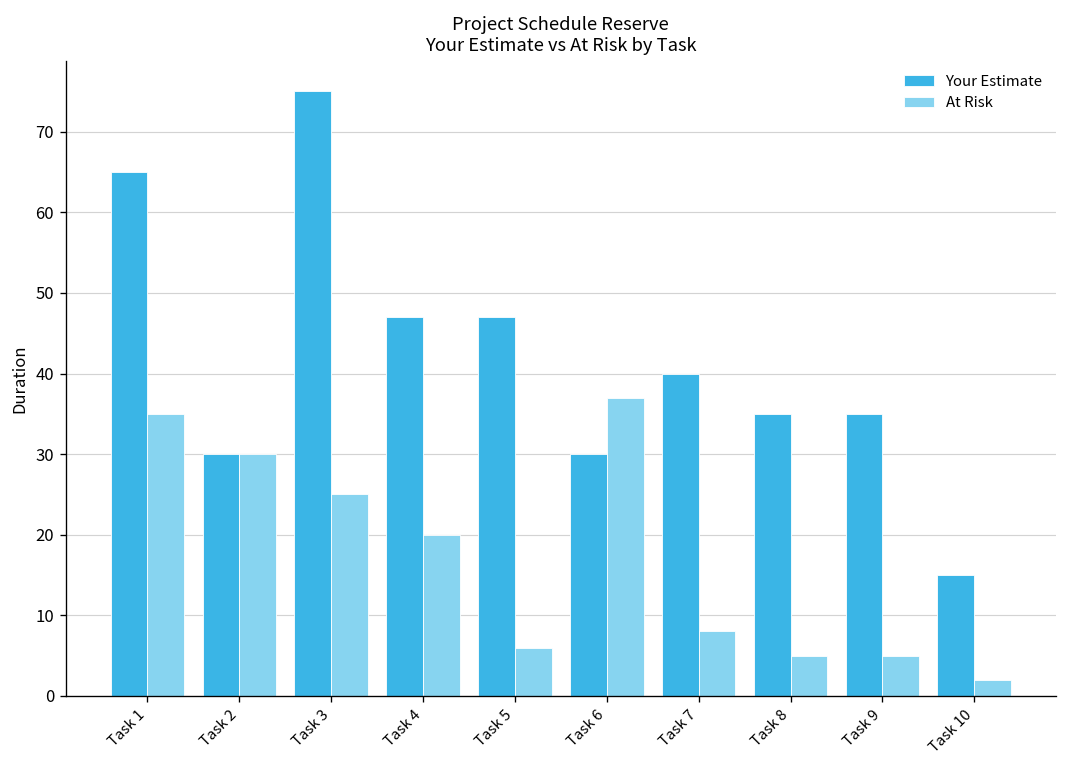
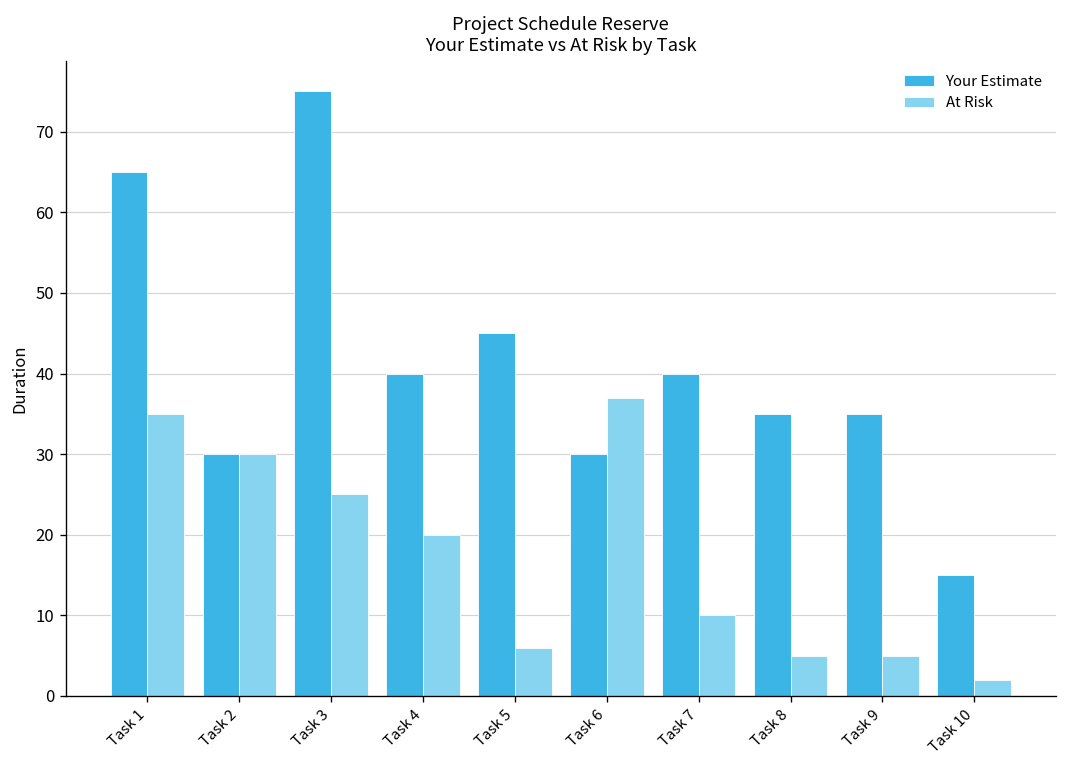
Your Estimate, Task 4: 47 -> 40
Your Estimate, Task 5: 47 -> 45
At Risk, Task 7: 8 -> 10
